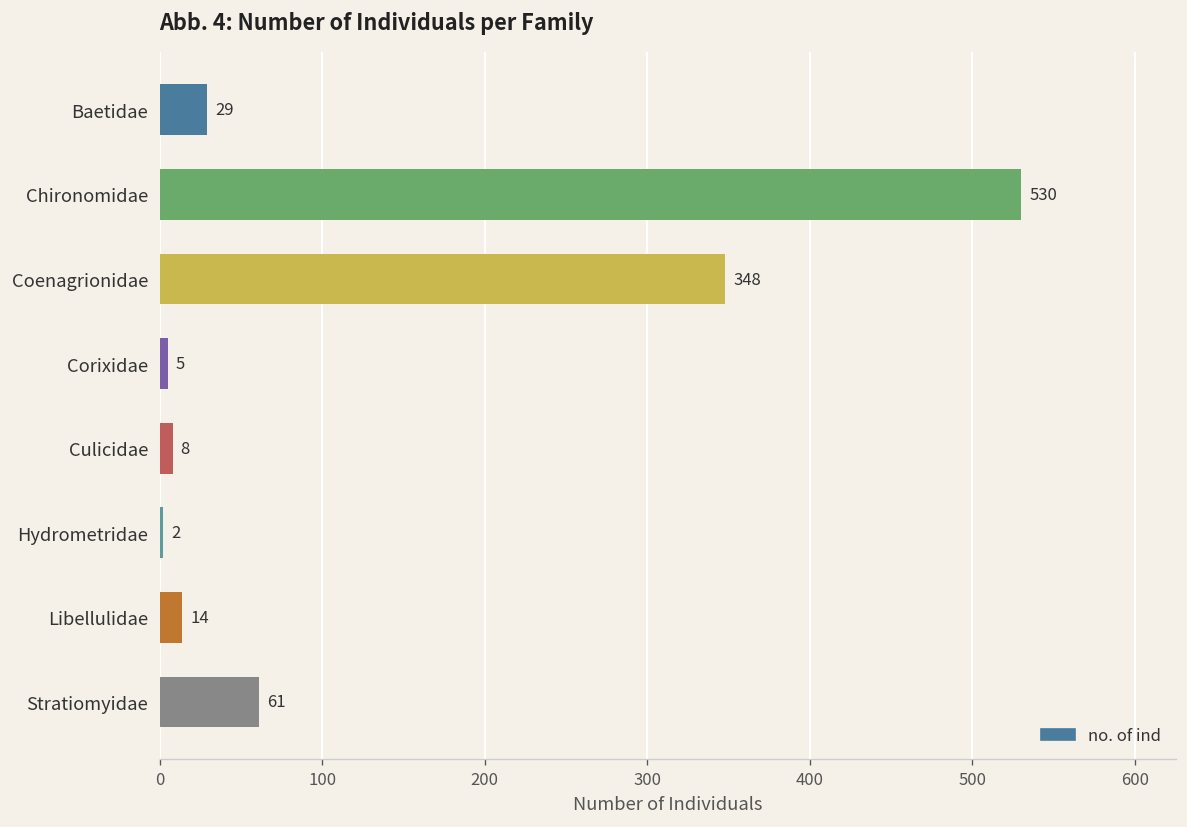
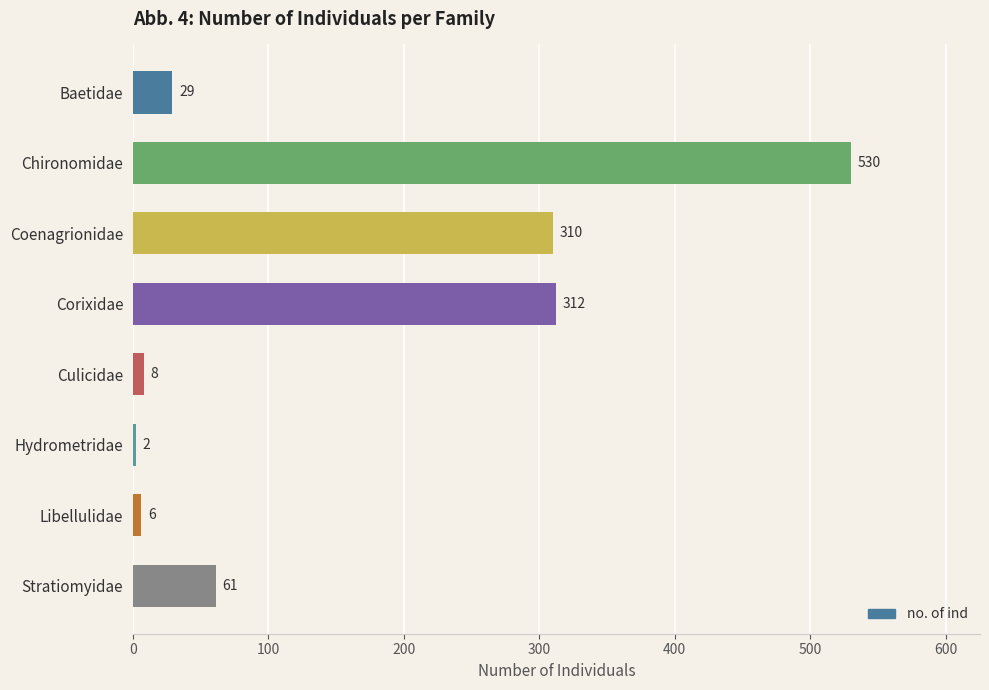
Coenagrionidae: 348 -> 310
Corixidae: 5 -> 312
Libellulidae: 14 -> 6
